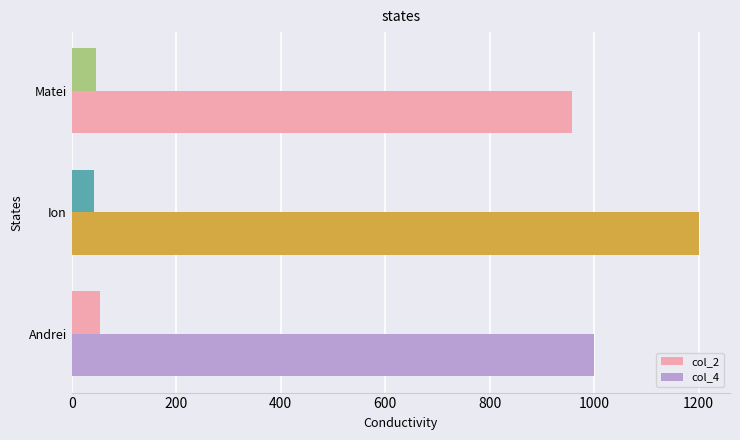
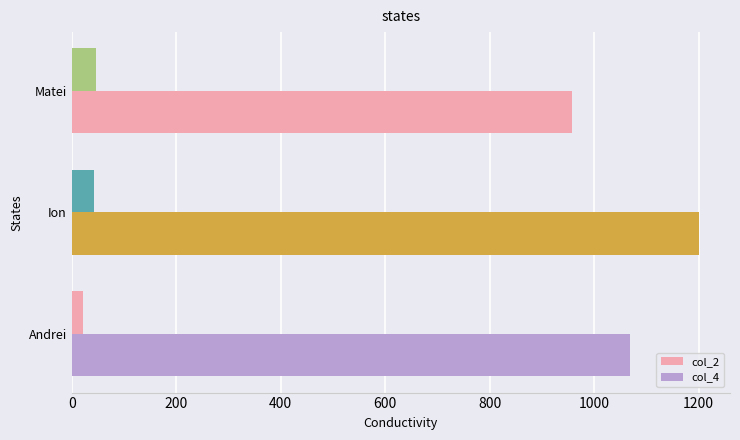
col_2, Andrei: 60 -> 20
col_4, Andrei: 1000 -> 1070
